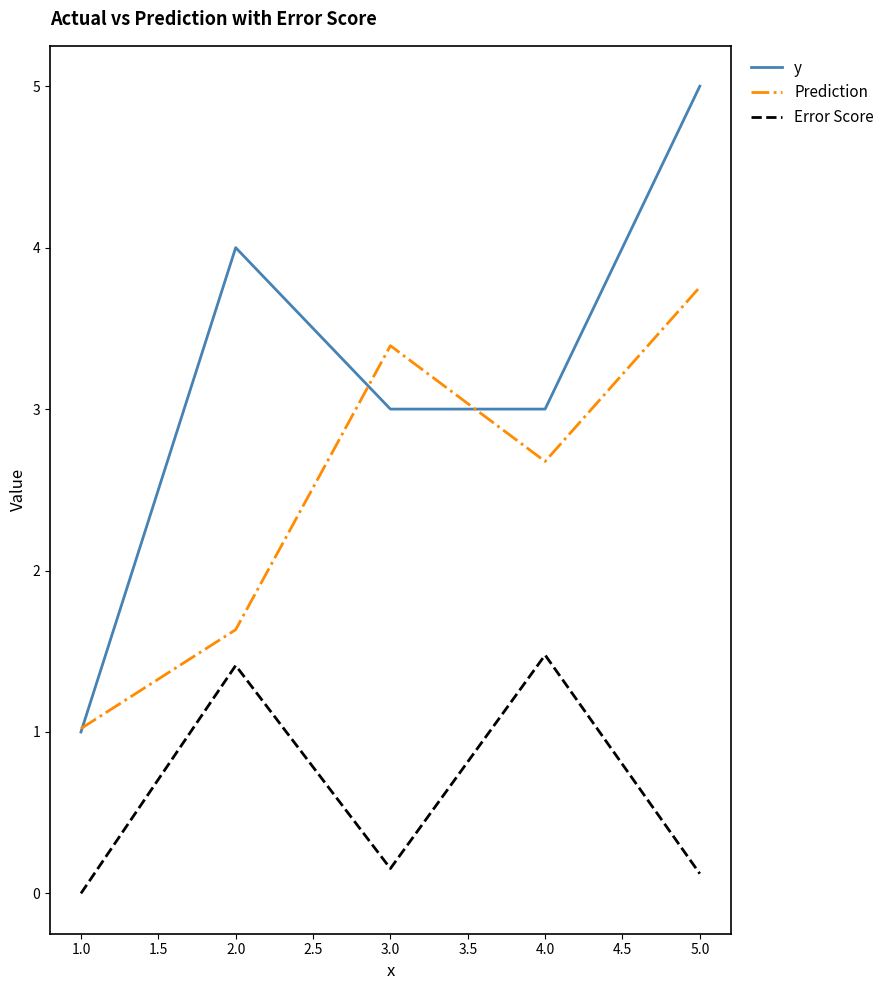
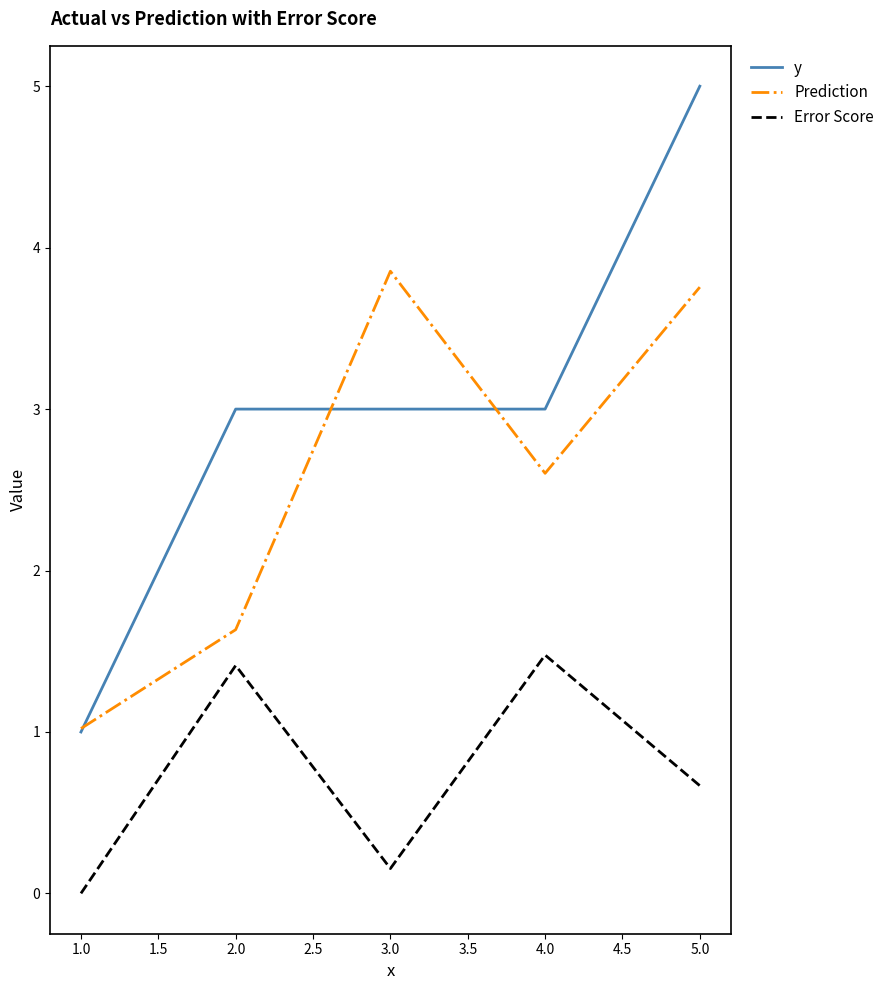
y, 2.0: 4 -> 3
Prediction, 3.0: 3.39 -> 3.85
Prediction, 4.0: 2.68 -> 2.60
Error Score, 5.0: 0.12 -> 0.67
